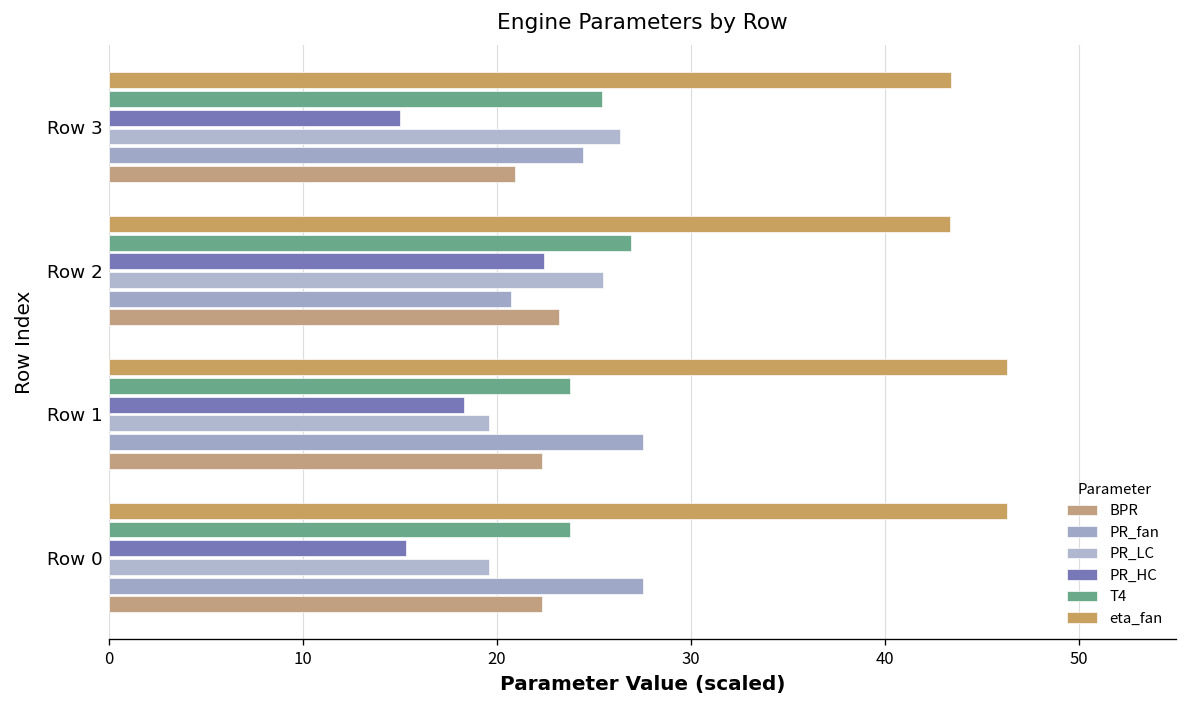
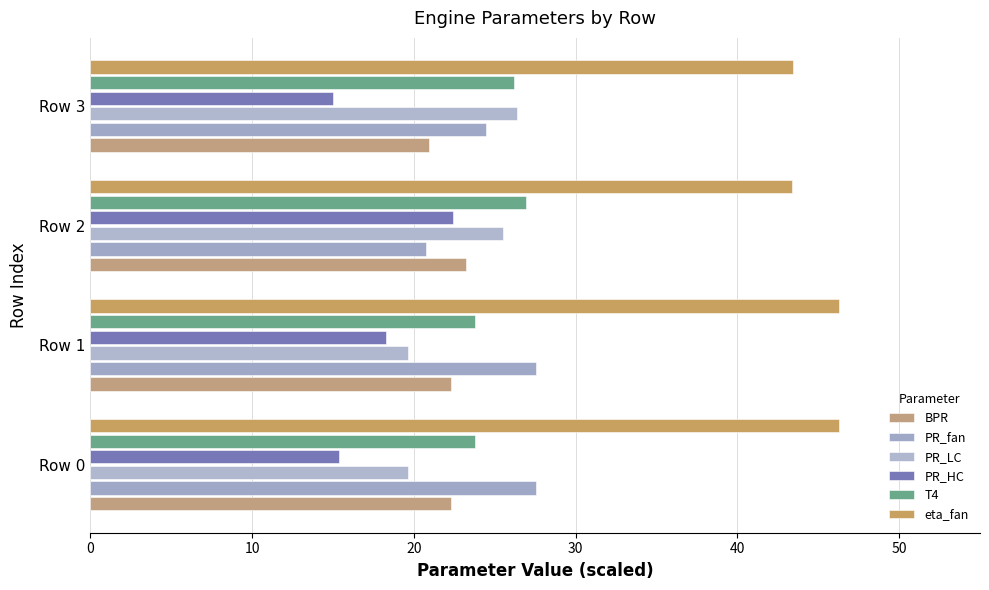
T4, Row 3: 25.4 -> 26.2
